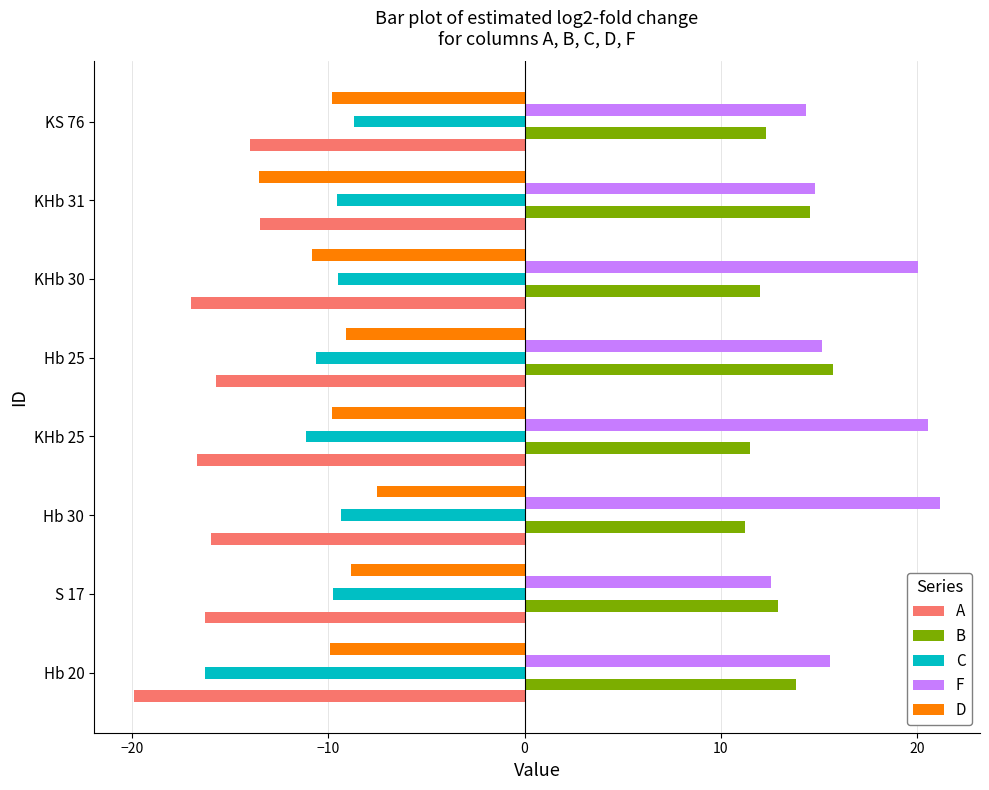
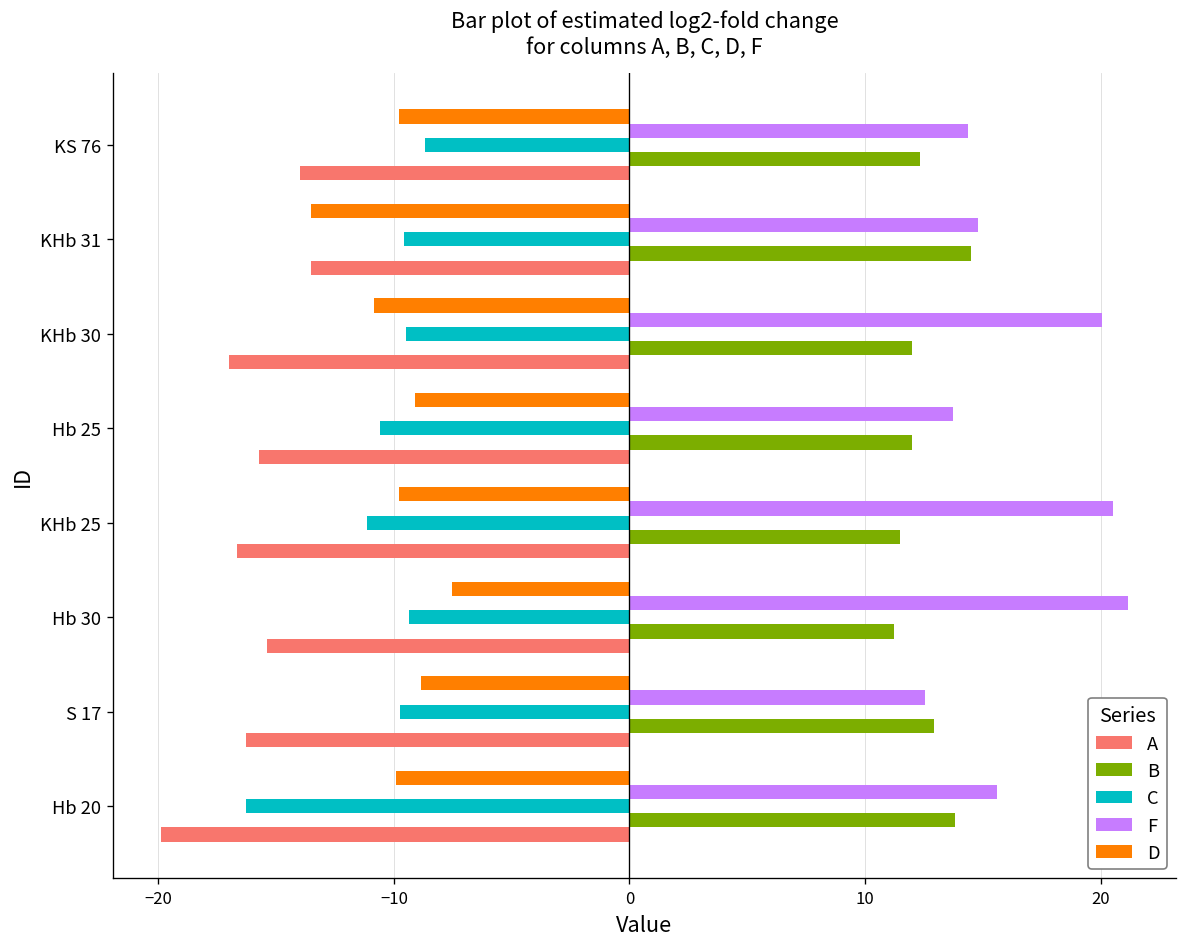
F, Hb 25: 15.1 -> 13.7
B, Hb 25: 15.7 -> 12.0
A, Hb 30: -16.0 -> -15.4
